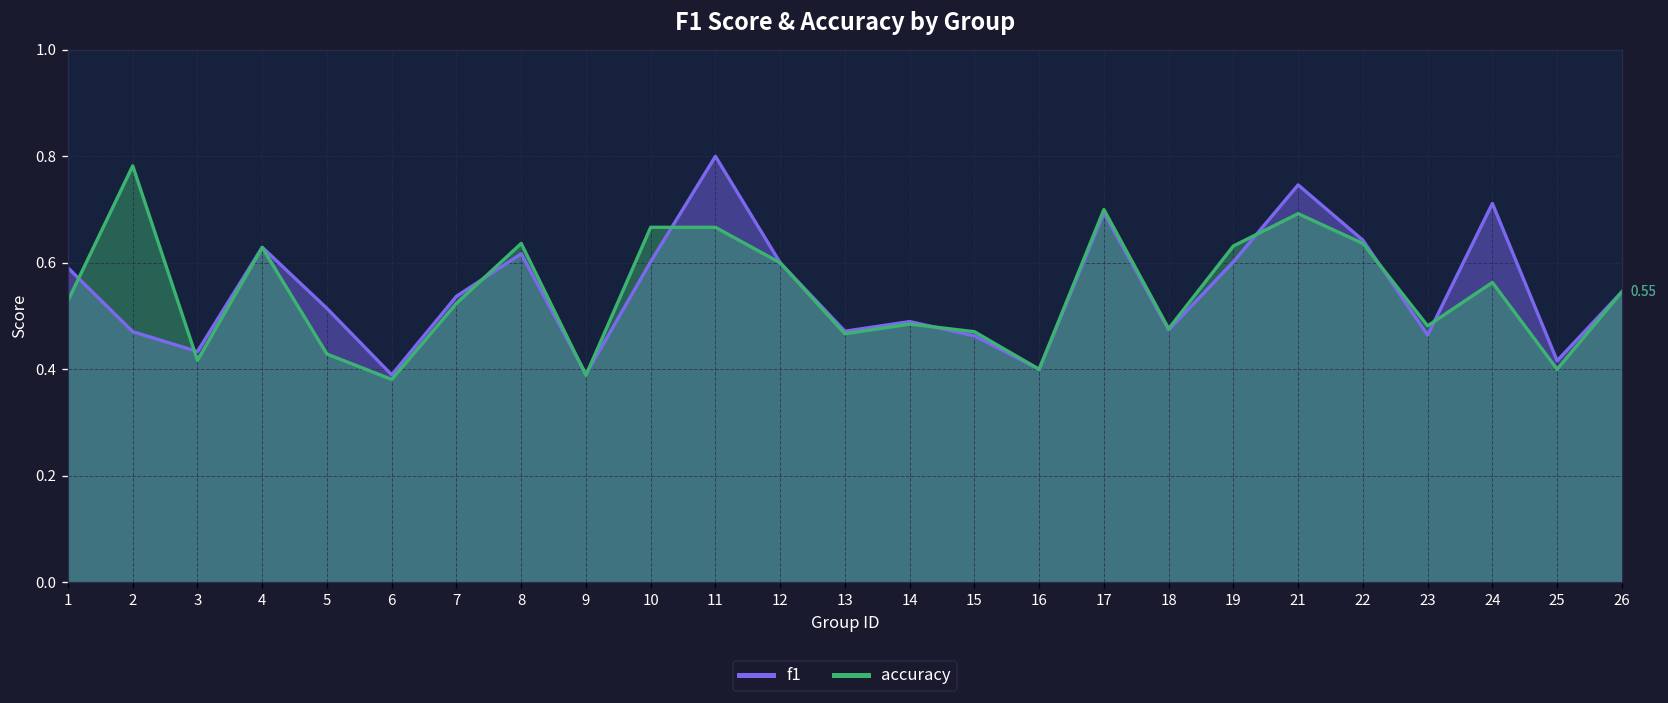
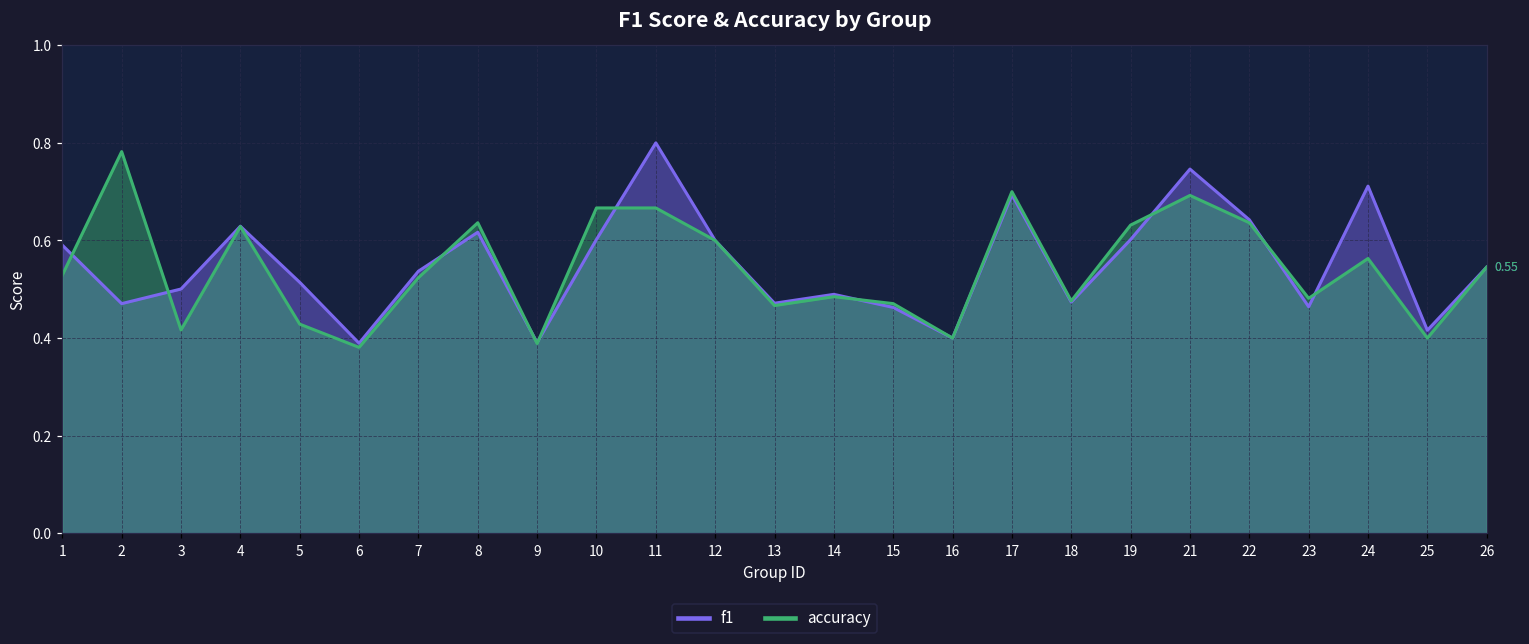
f1, 3: 0.43 -> 0.50
